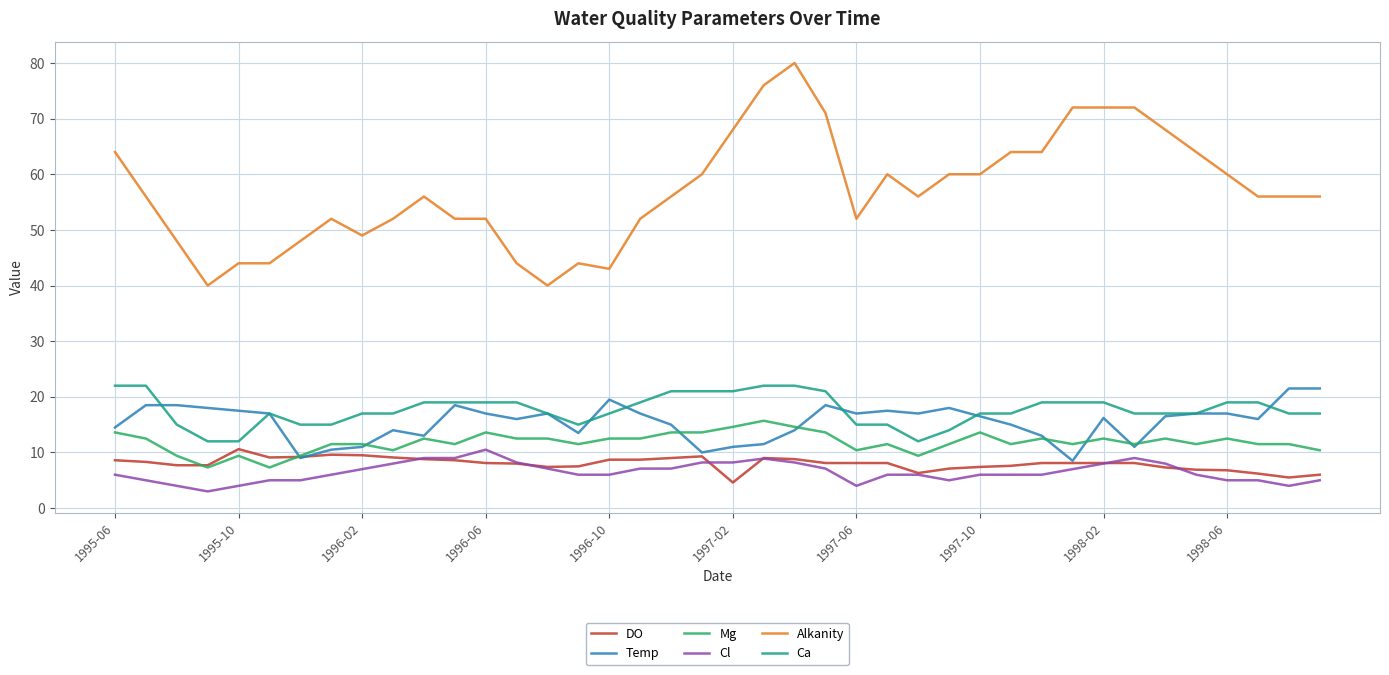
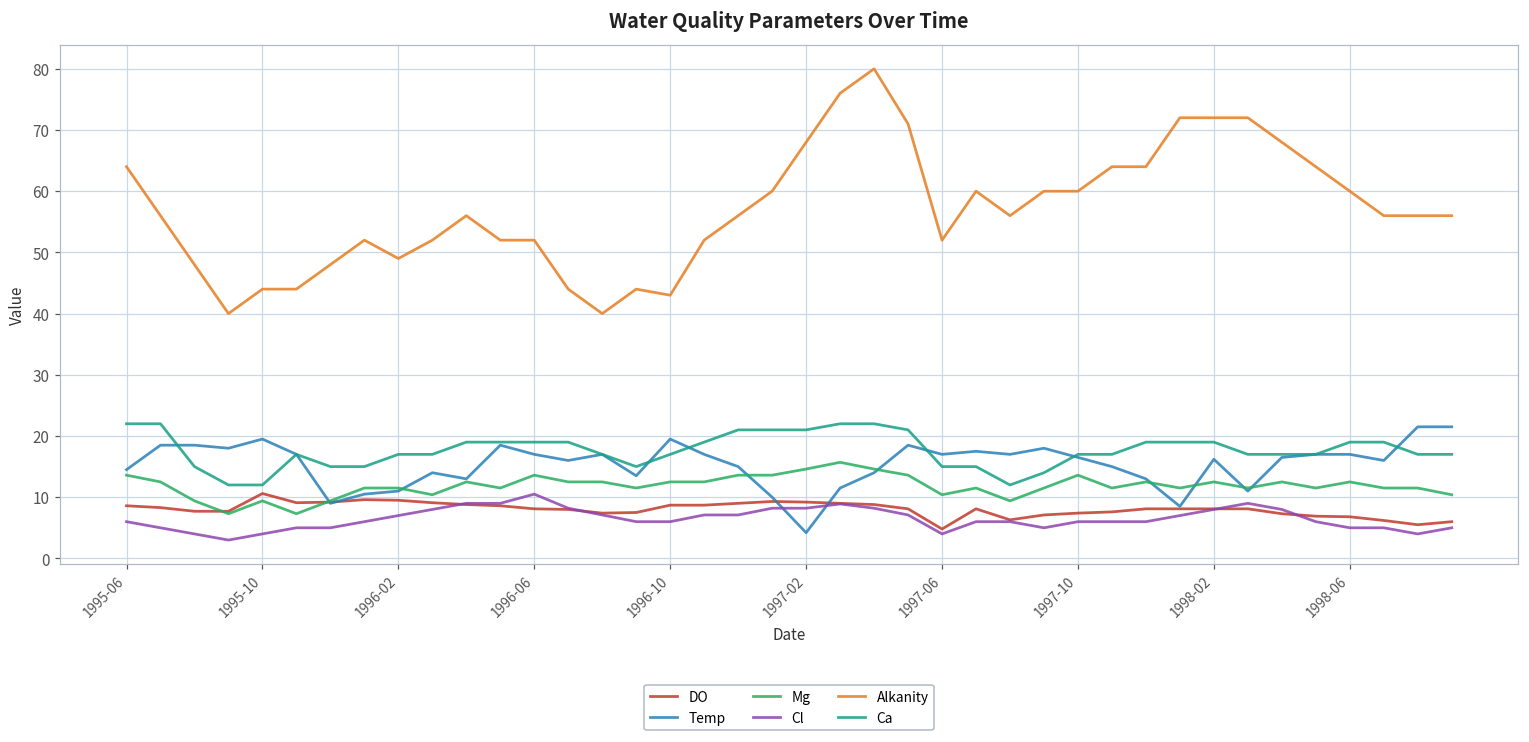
Temp, 1995-10: 18 -> 20
DO, 1997-02: 5 -> 9
Temp, 1997-02: 11 -> 4
DO, 1997-06: 8 -> 5
